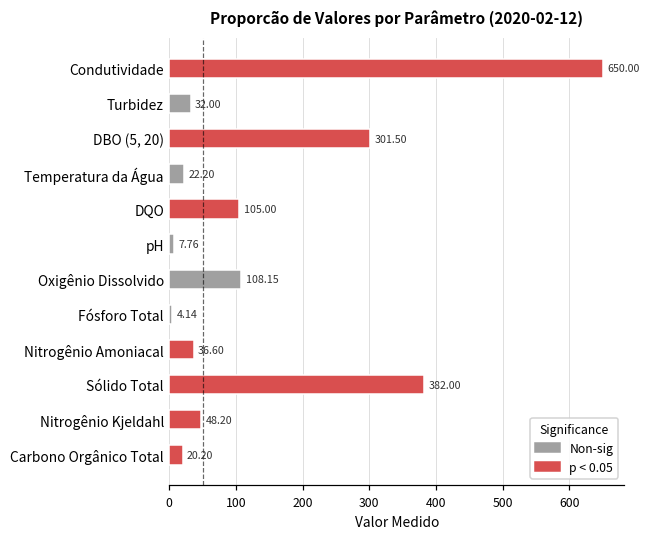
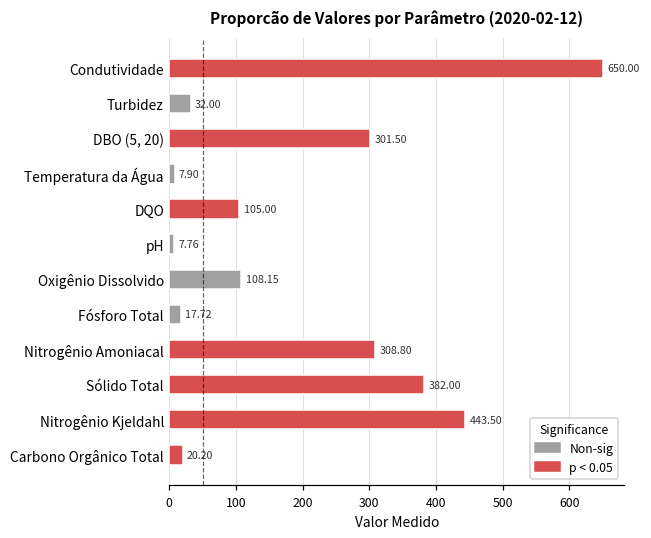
Temperatura da Água: 22.20 -> 7.90
Fósforo Total: 4.14 -> 17.72
Nitrogênio Amoniacal: 36.60 -> 308.80
Nitrogênio Kjeldahl: 48.20 -> 443.50
